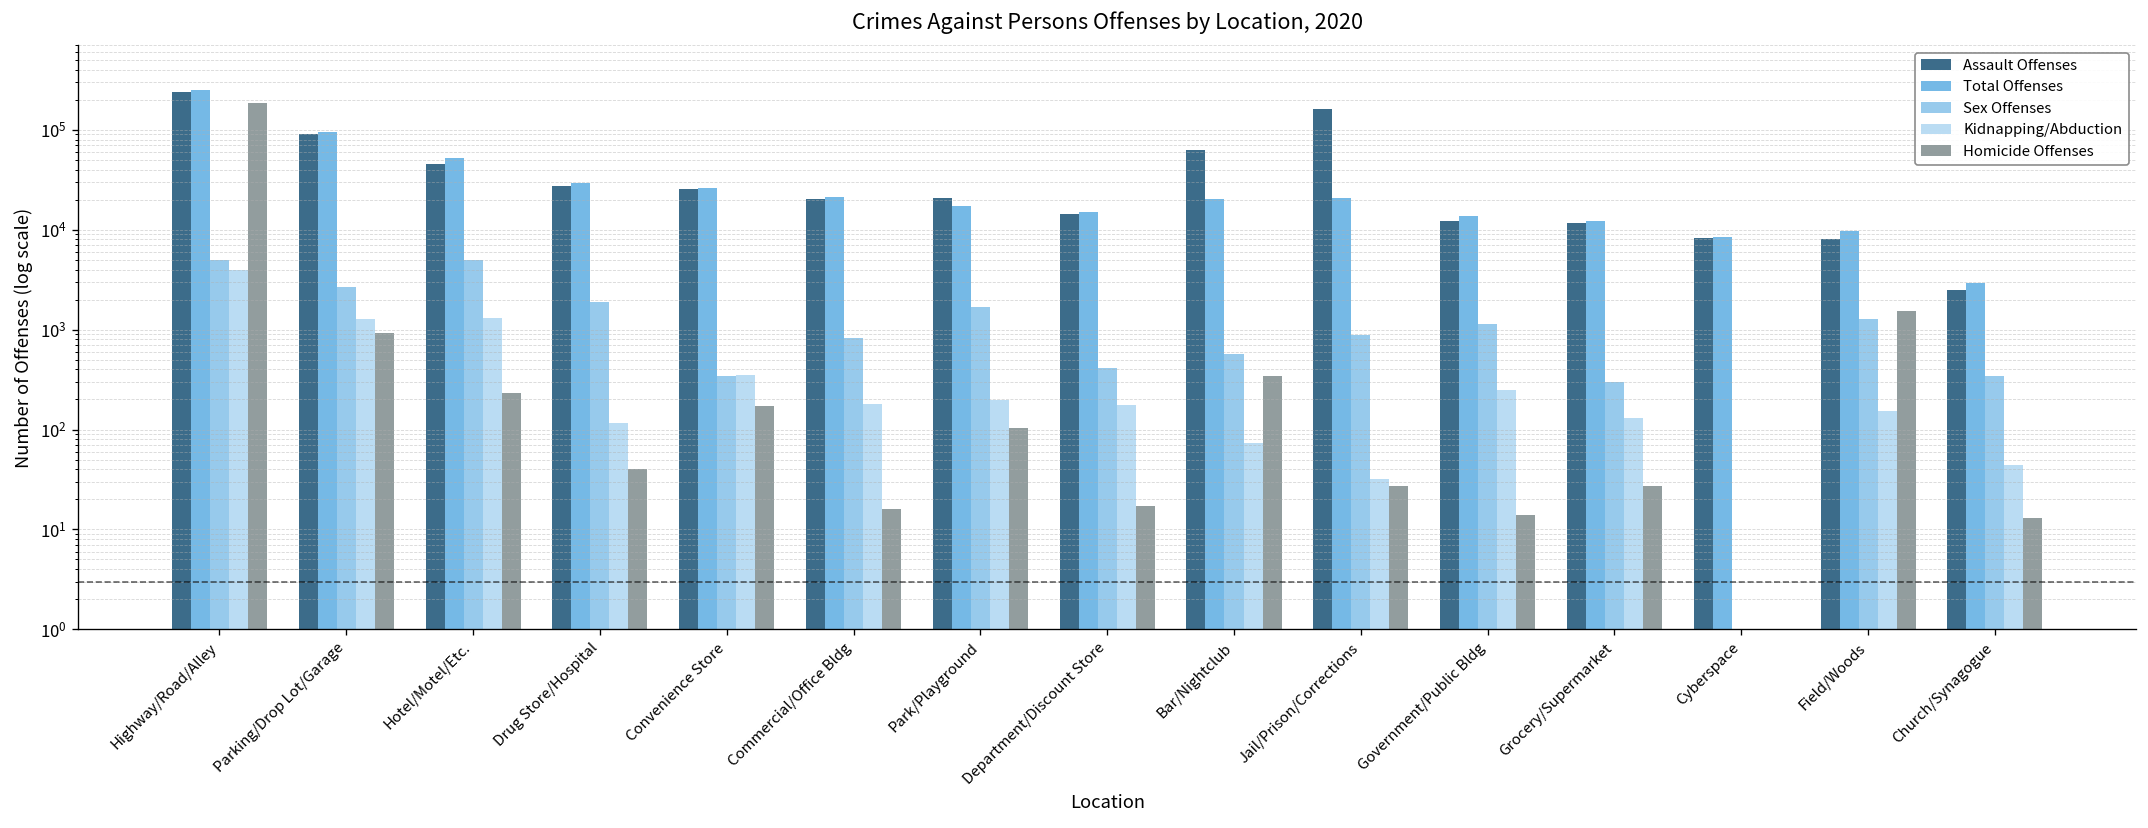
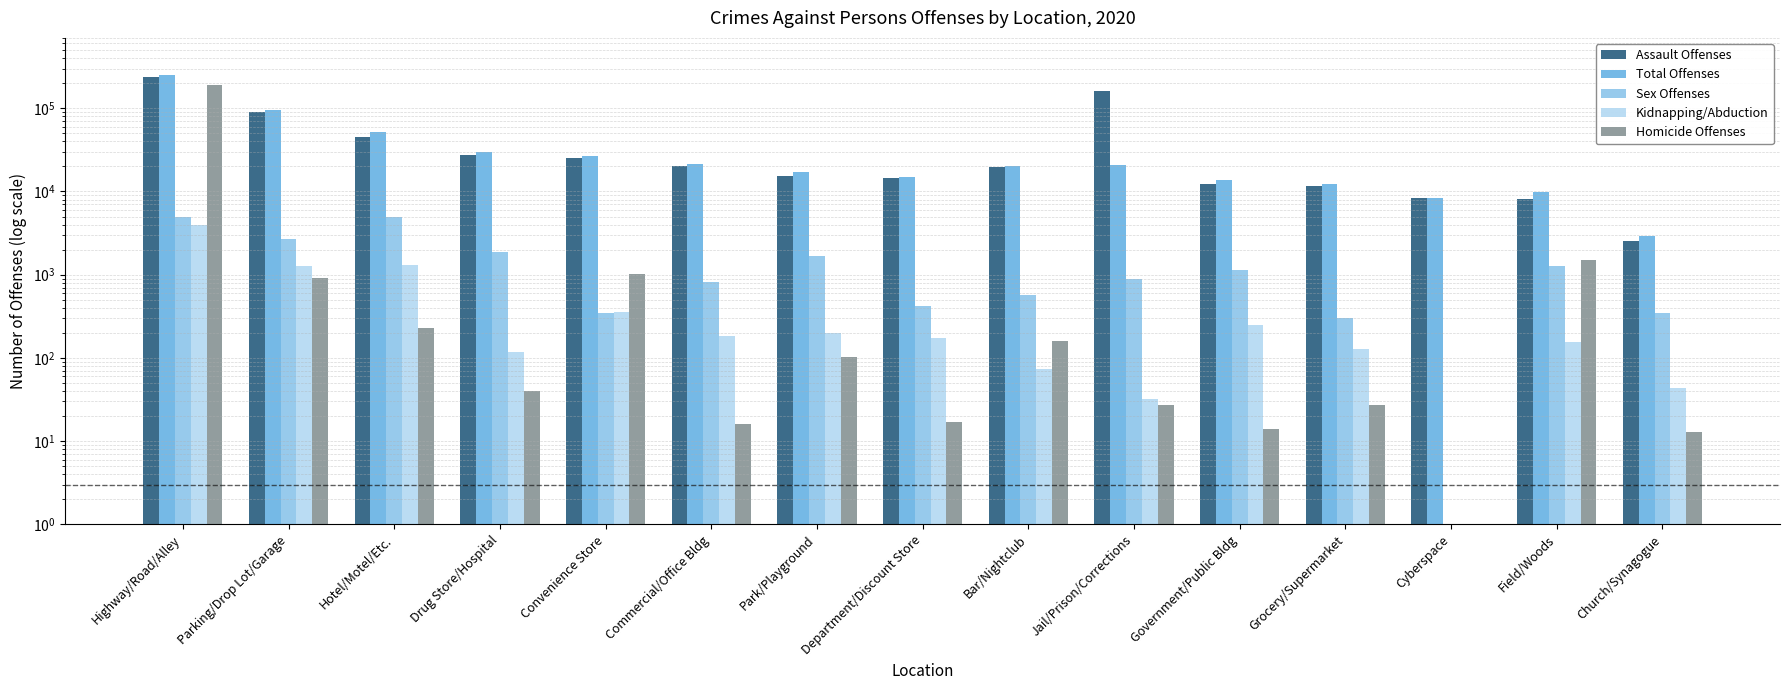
Homicide Offenses, Convenience Store: 170 -> 1000
Assault Offenses, Park/Playground: 21000 -> 15000
Assault Offenses, Bar/Nightclub: 60000 -> 19000
Homicide Offenses, Bar/Nightclub: 340 -> 160
